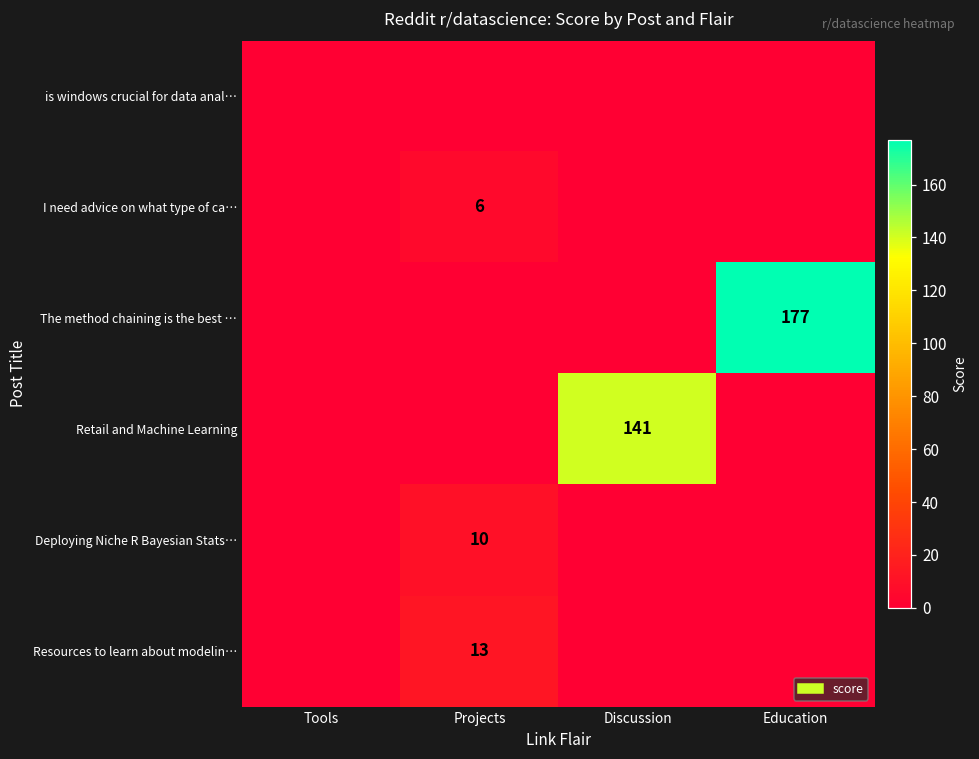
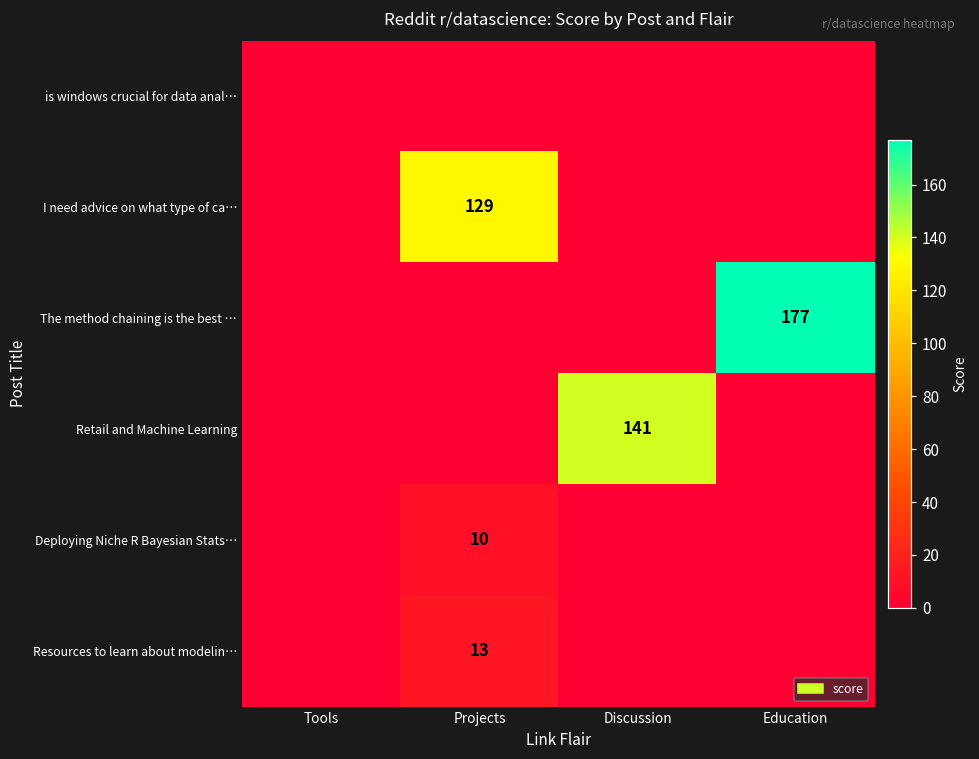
I need advice on what type of ca…, Projects: 6 -> 129
